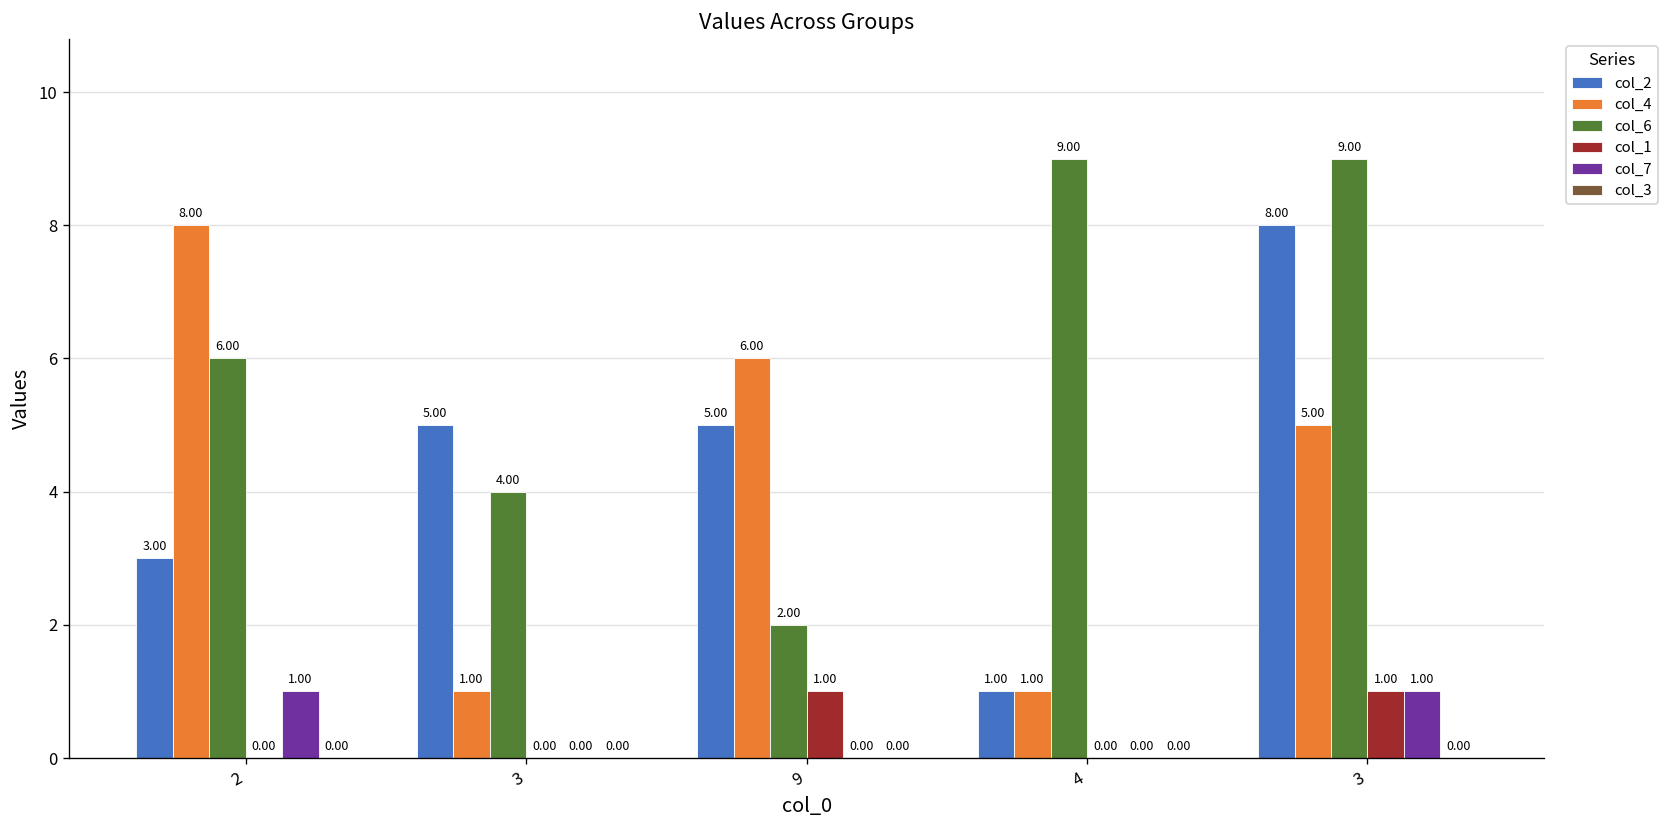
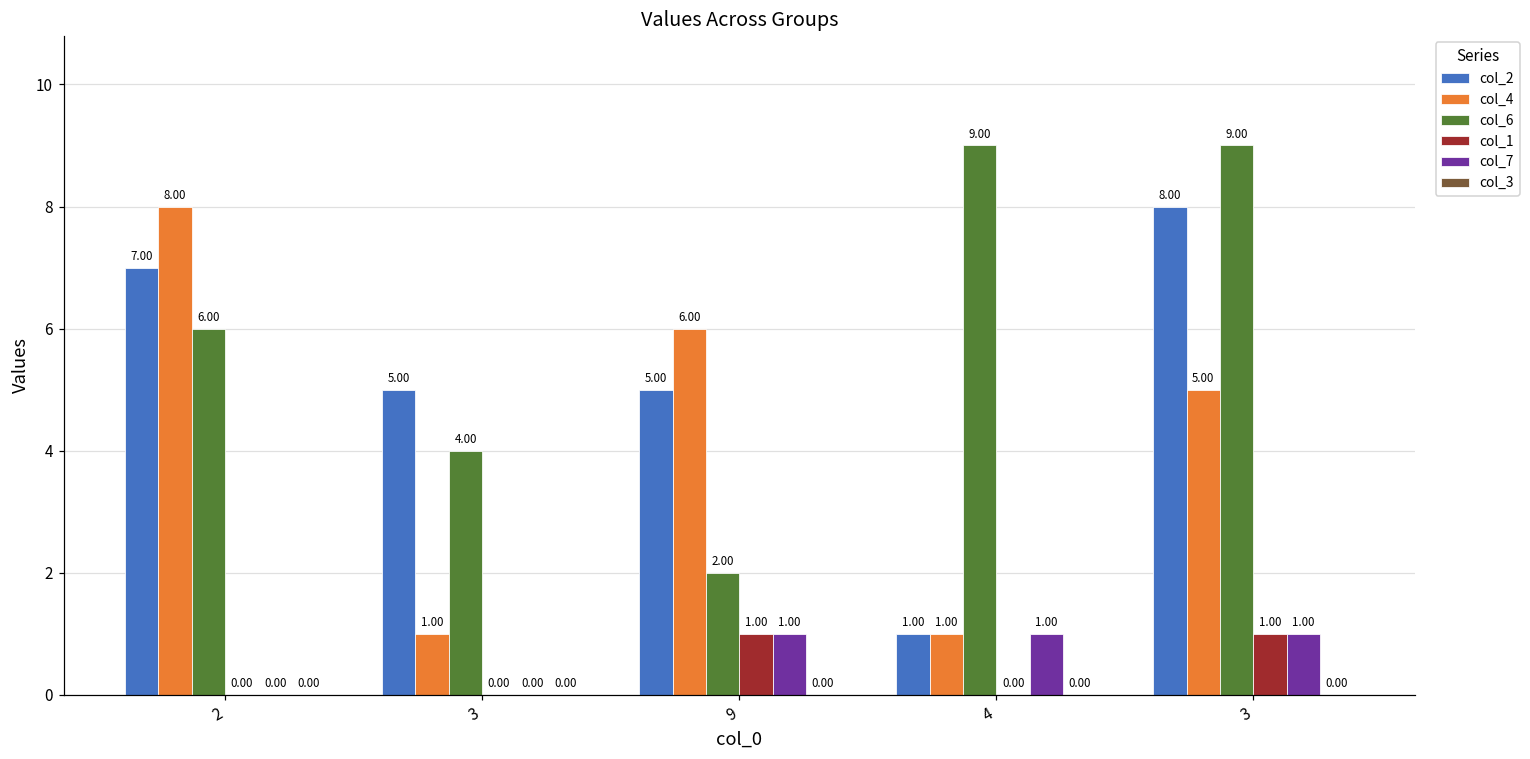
col_2, 2: 3.00 -> 7.00
col_7, 2: 1.00 -> 0.00
col_7, 9: 0.00 -> 1.00
col_7, 4: 0.00 -> 1.00
